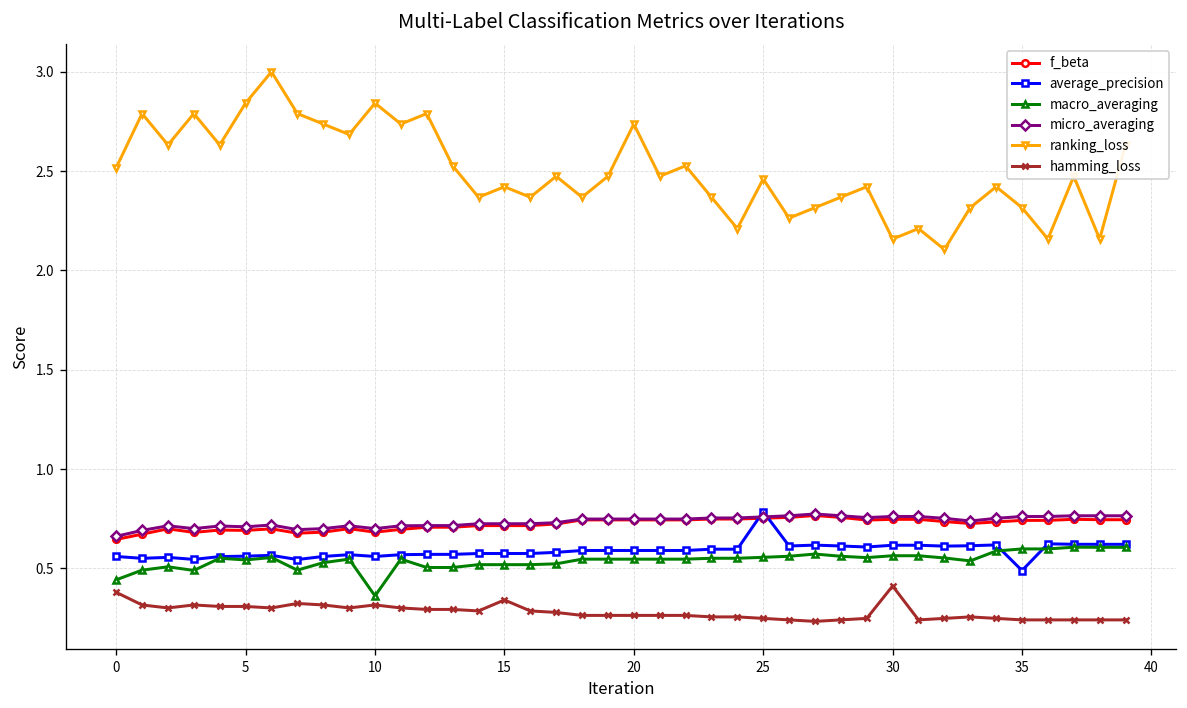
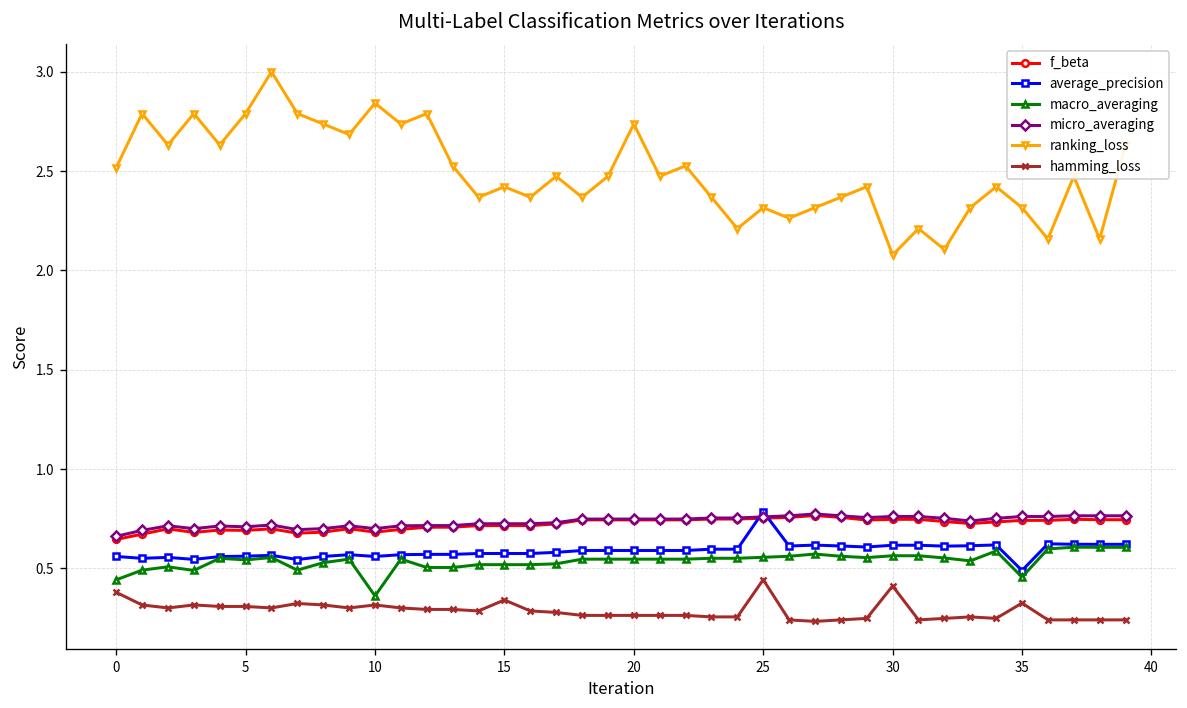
ranking_loss, 5: 2.84 -> 2.79
ranking_loss, 25: 2.46 -> 2.32
hamming_loss, 25: 0.25 -> 0.44
ranking_loss, 30: 2.16 -> 2.08
macro_averaging, 35: 0.60 -> 0.46
hamming_loss, 35: 0.24 -> 0.33
